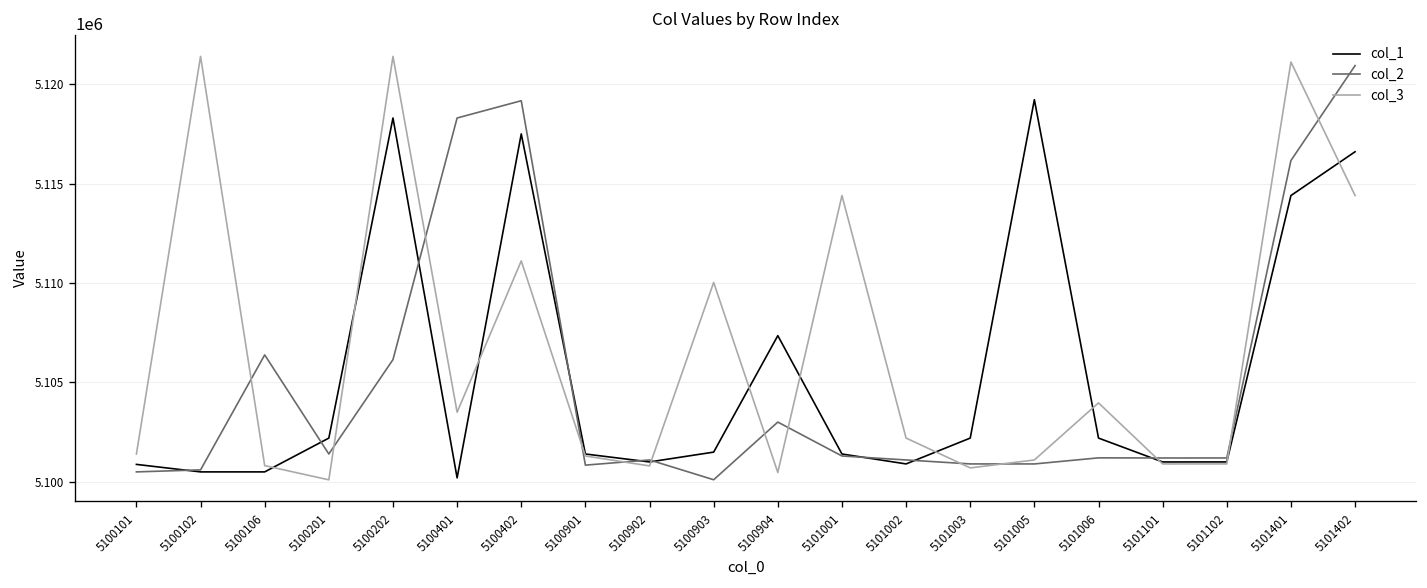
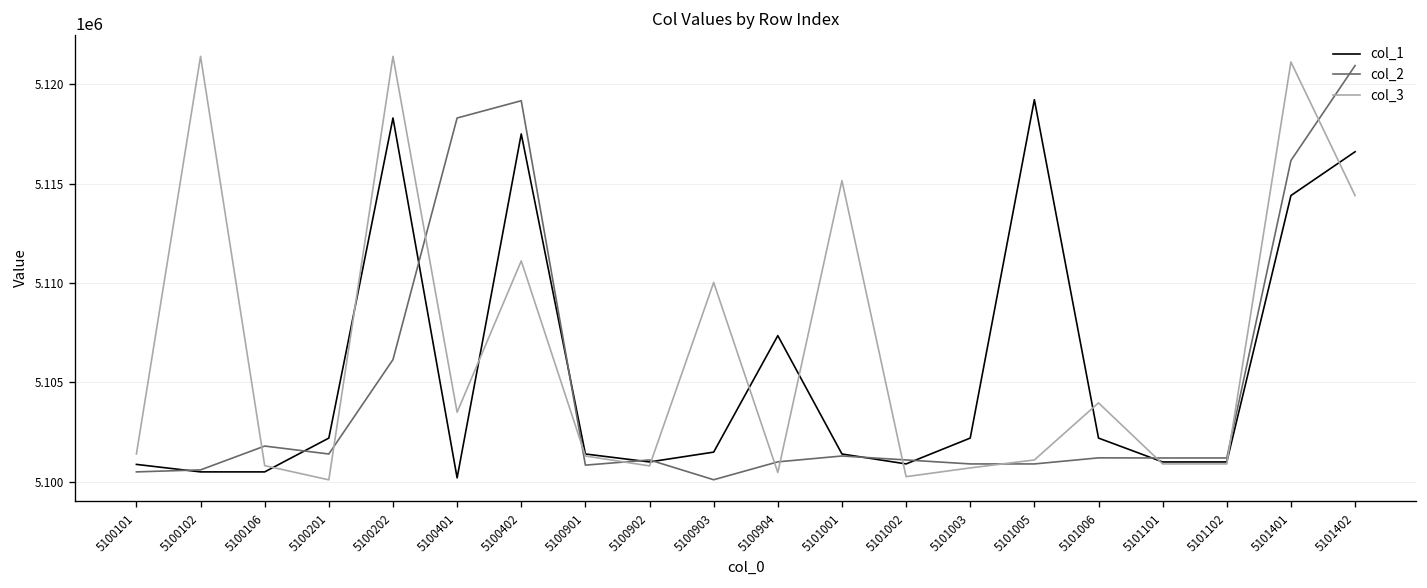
col_2, 5100106: 5106400 -> 5101800
col_2, 5100904: 5103000 -> 5101000
col_3, 5101001: 5114400 -> 5115200
col_3, 5101002: 5102200 -> 5100300
